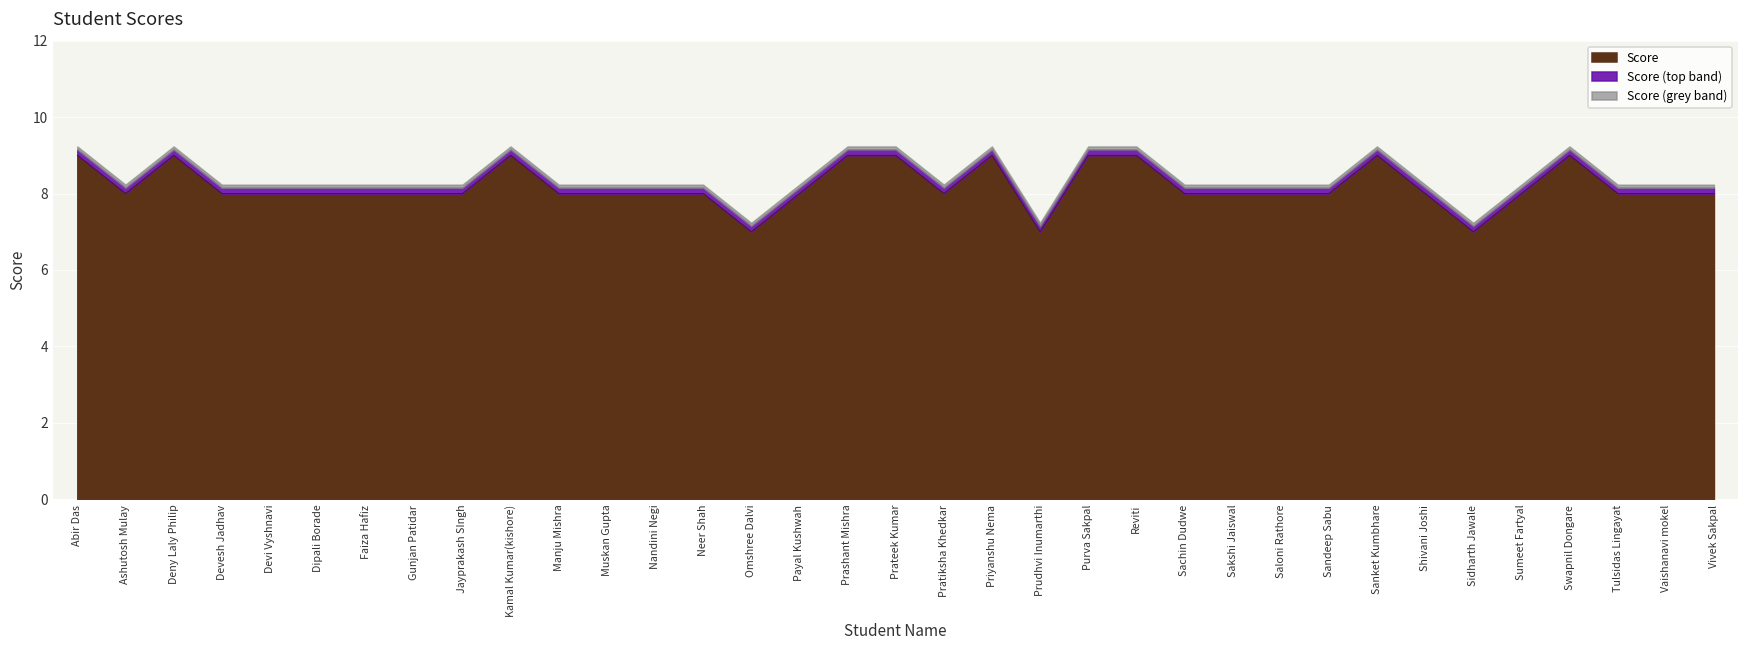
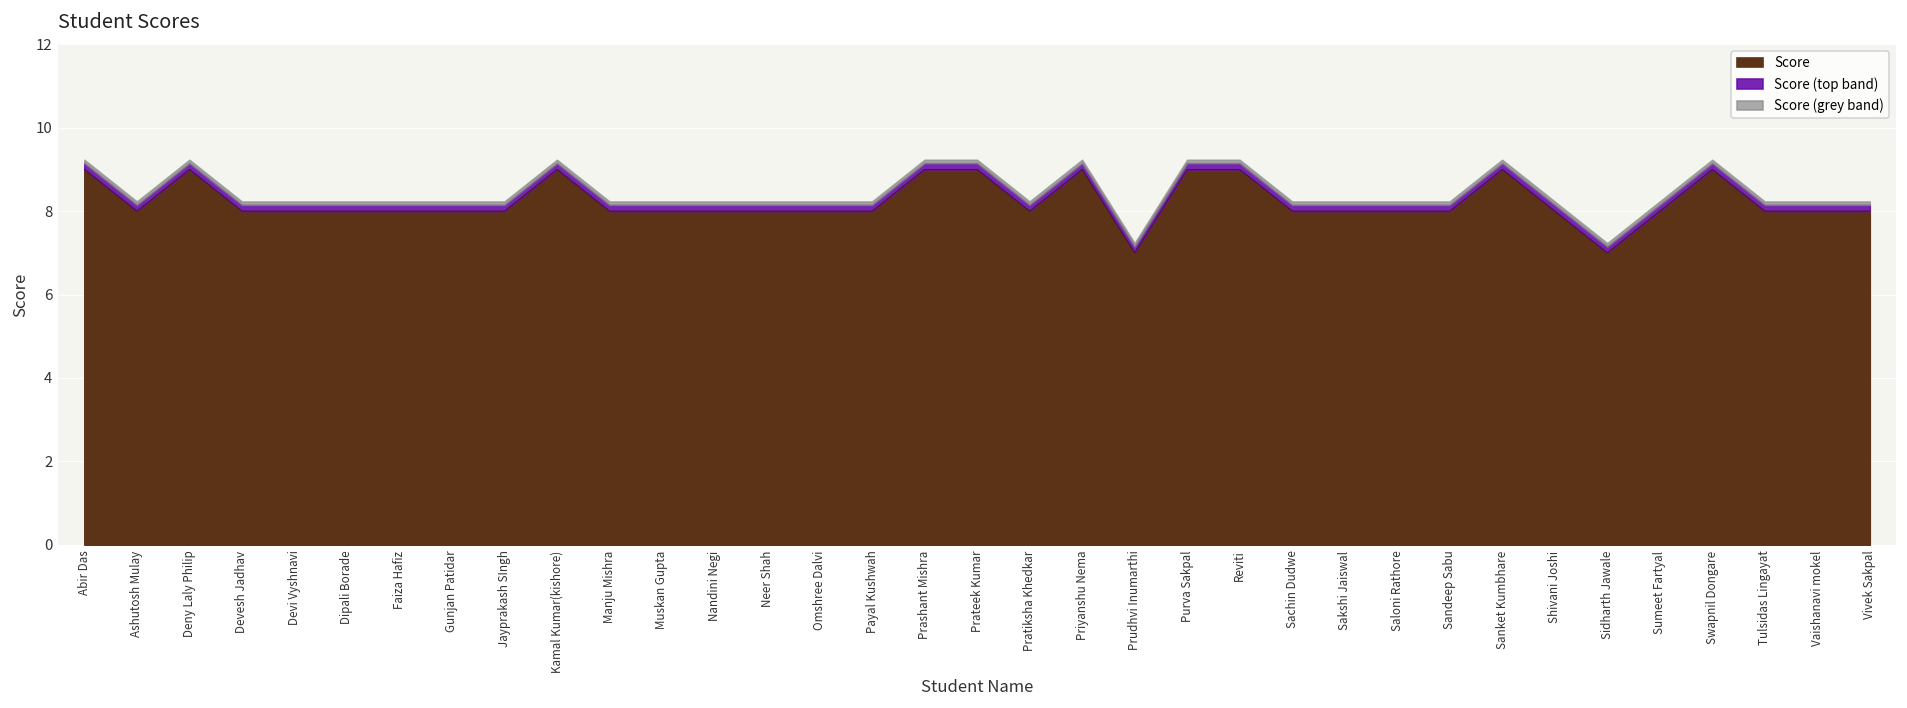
Score, Omshree Dalvi: 7 -> 8
